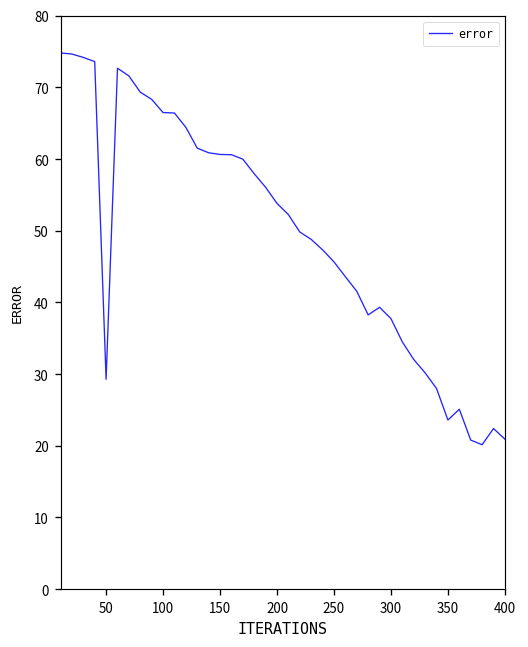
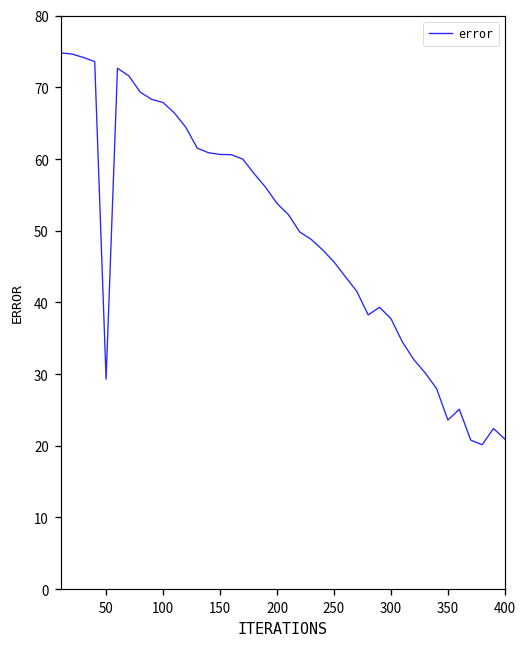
100: 66 -> 68
